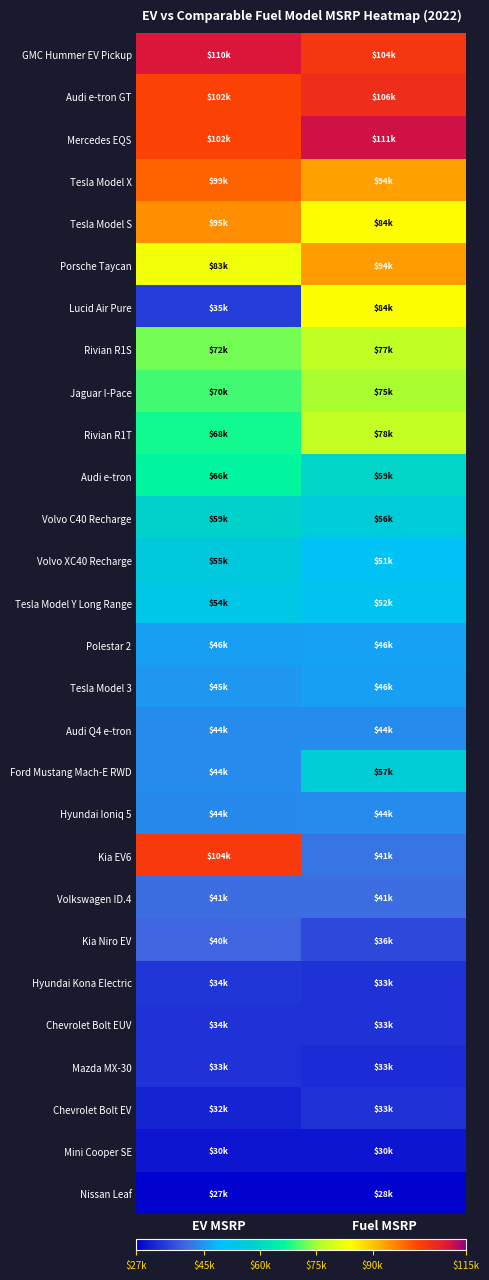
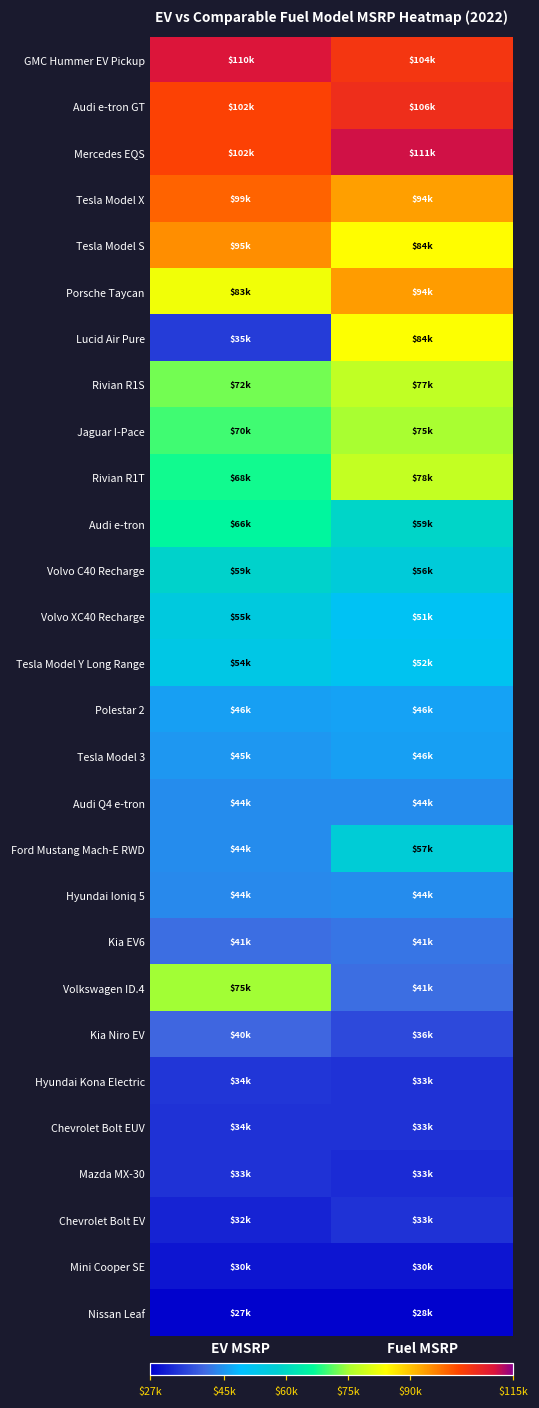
Kia EV6, EV MSRP: $104k -> $41k
Volkswagen ID.4, EV MSRP: $41k -> $75k
